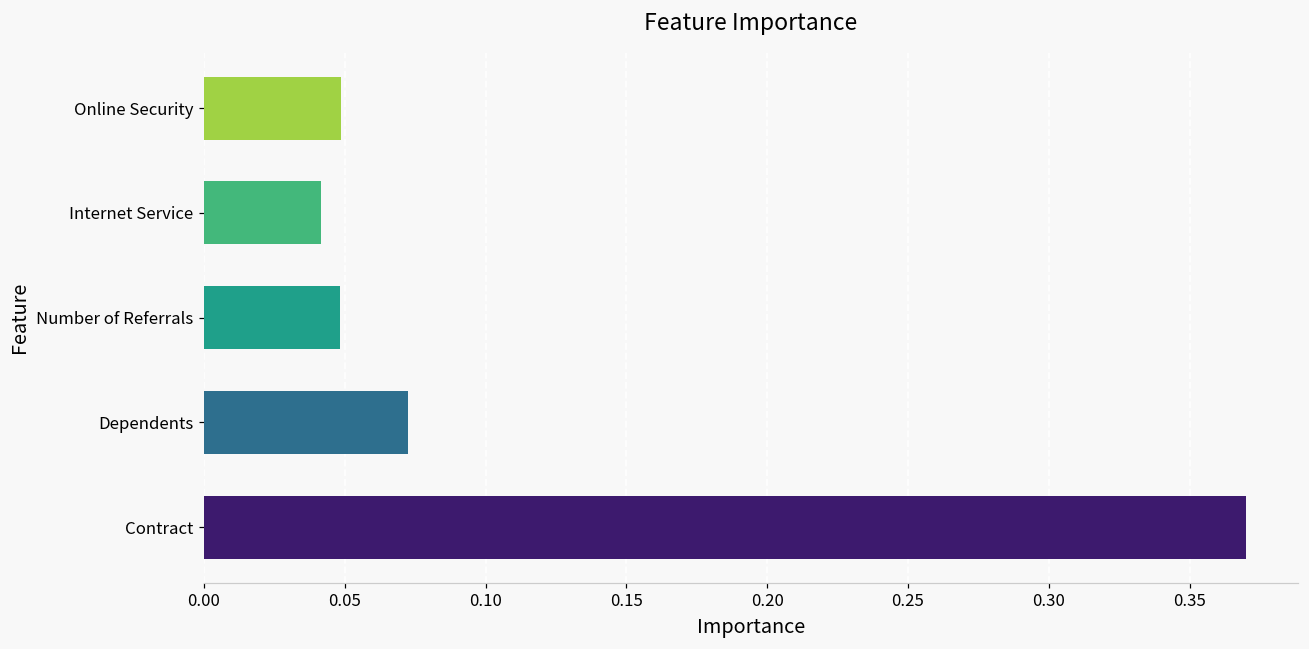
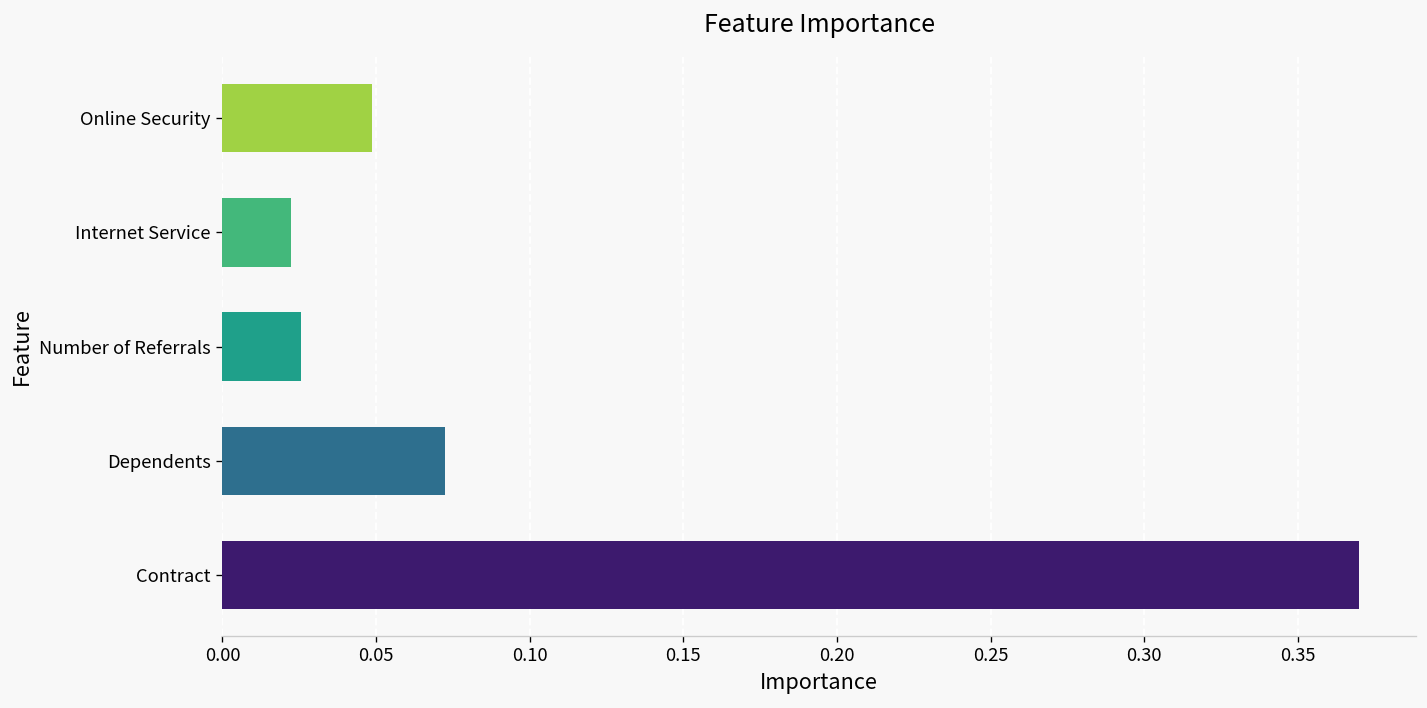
Internet Service: 0.042 -> 0.022
Number of Referrals: 0.048 -> 0.026
